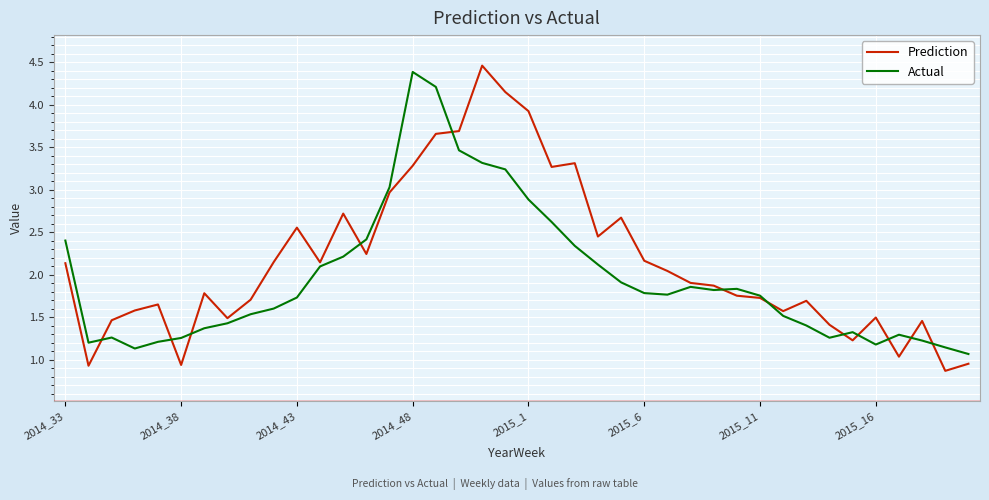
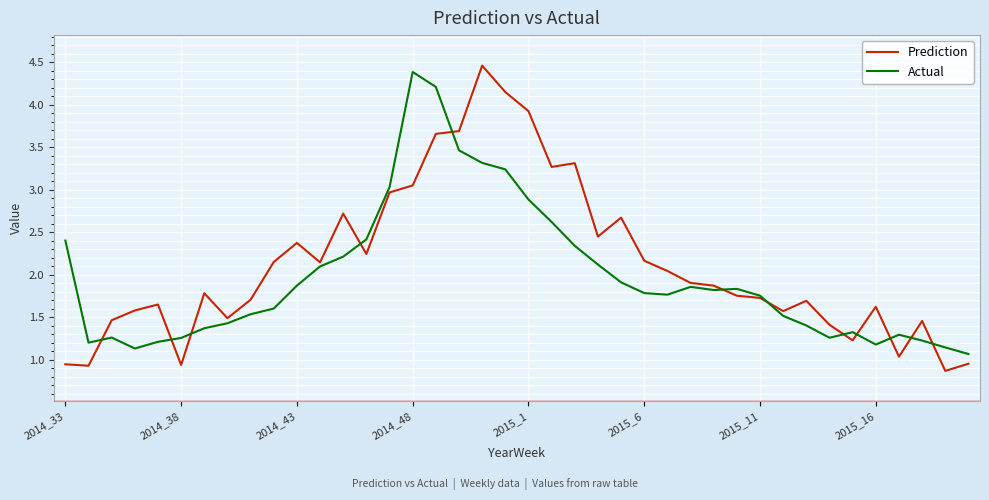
Prediction, 2014_33: 2.1 -> 0.9
Prediction, 2014_43: 2.6 -> 2.4
Actual, 2014_43: 1.7 -> 1.9
Prediction, 2014_48: 3.3 -> 3.1
Prediction, 2015_16: 1.5 -> 1.6
